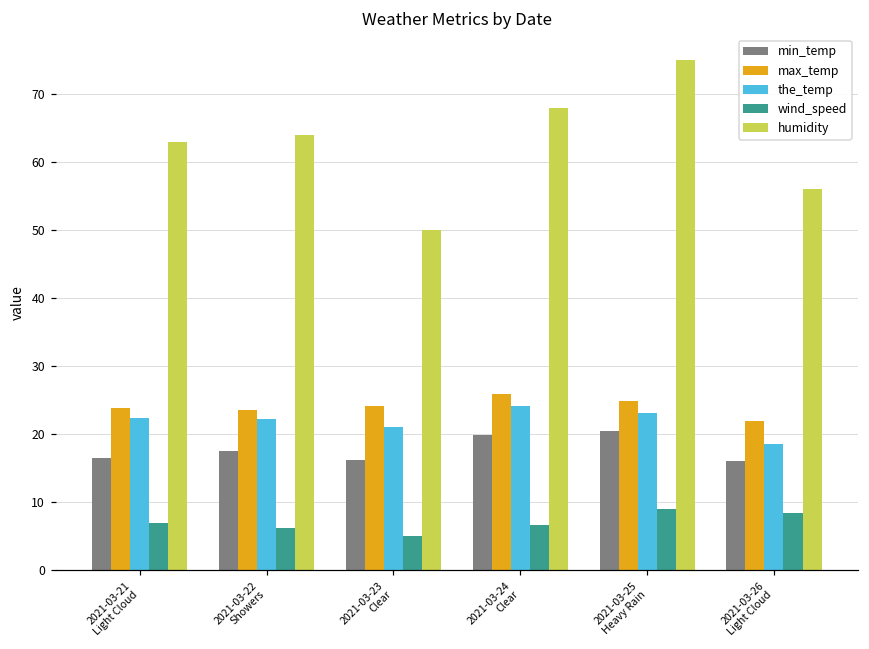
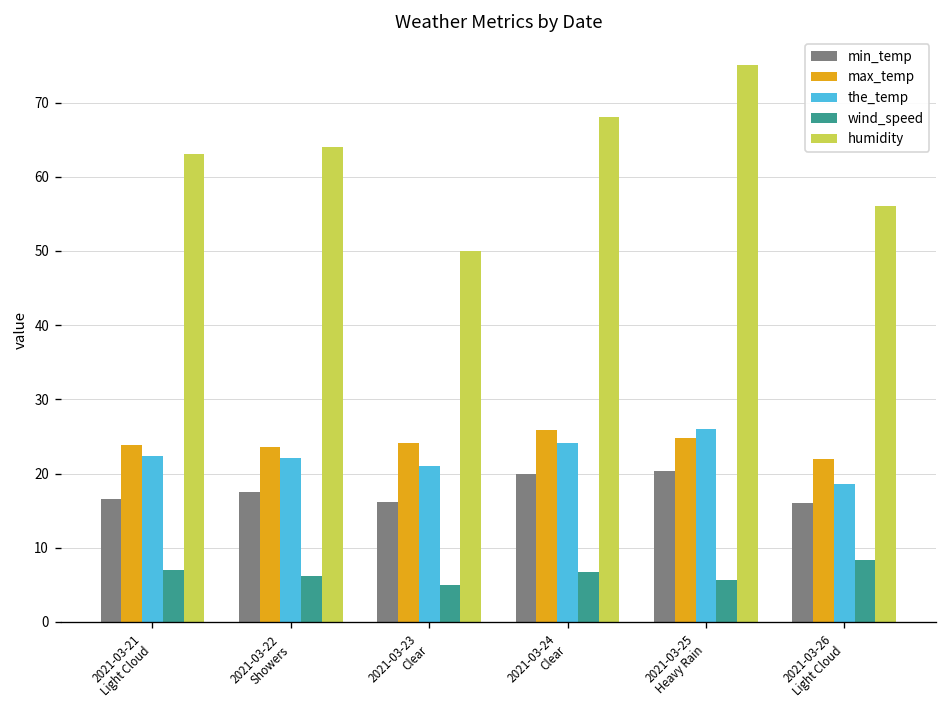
the_temp, 2021-03-25 Heavy Rain: 23 -> 26
wind_speed, 2021-03-25 Heavy Rain: 9 -> 6
